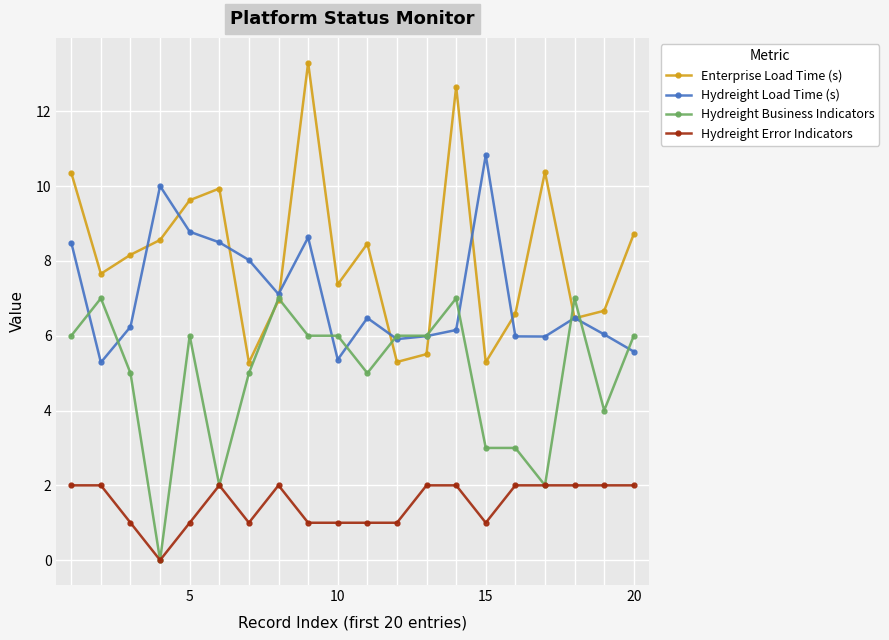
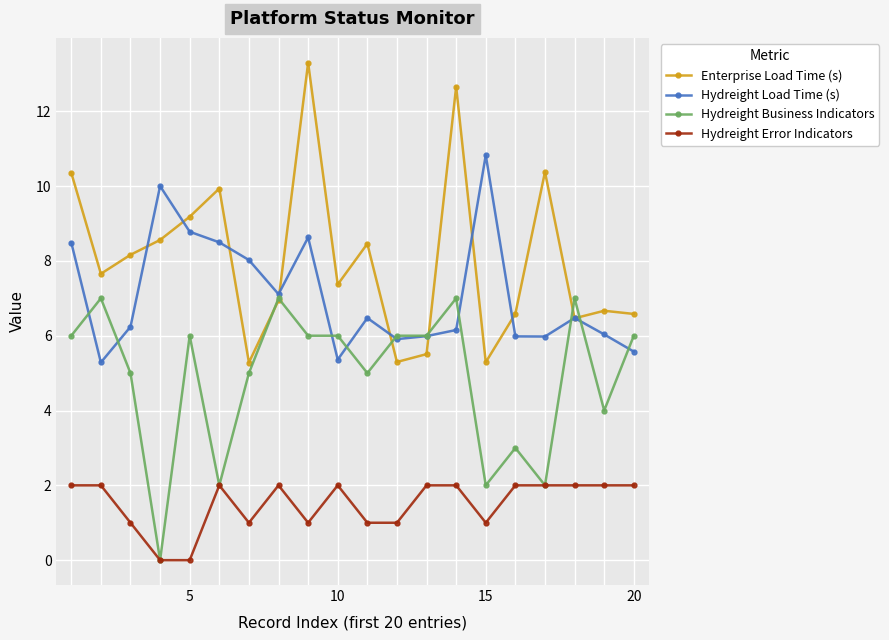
Enterprise Load Time (s), 5: 9.6 -> 9.2
Hydreight Error Indicators, 5: 1 -> 0
Hydreight Error Indicators, 10: 1 -> 2
Hydreight Business Indicators, 15: 3 -> 2
Enterprise Load Time (s), 20: 8.7 -> 6.6
